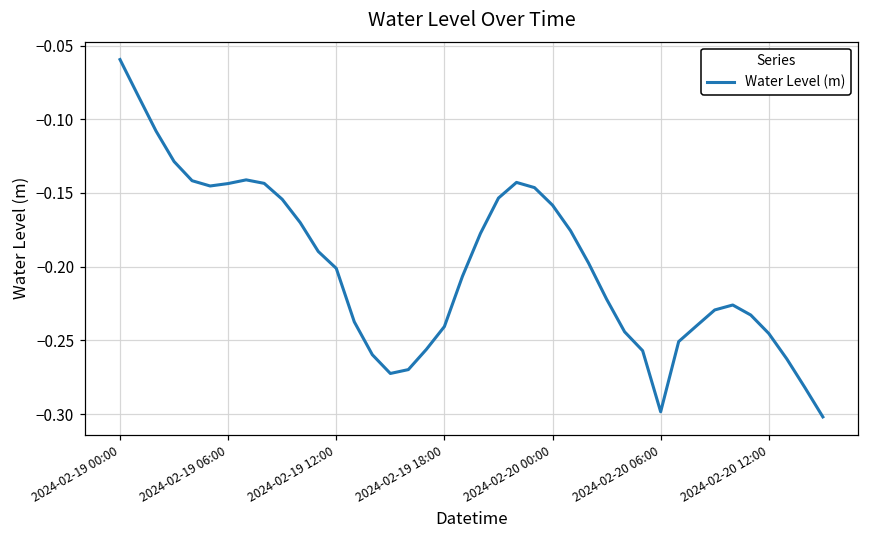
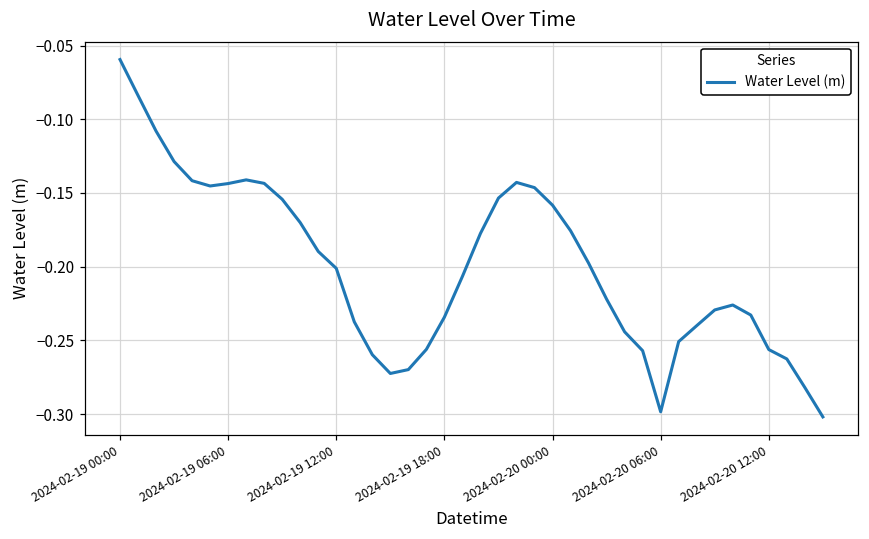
2024-02-19 18:00: -0.241 -> -0.234
2024-02-20 12:00: -0.245 -> -0.256
